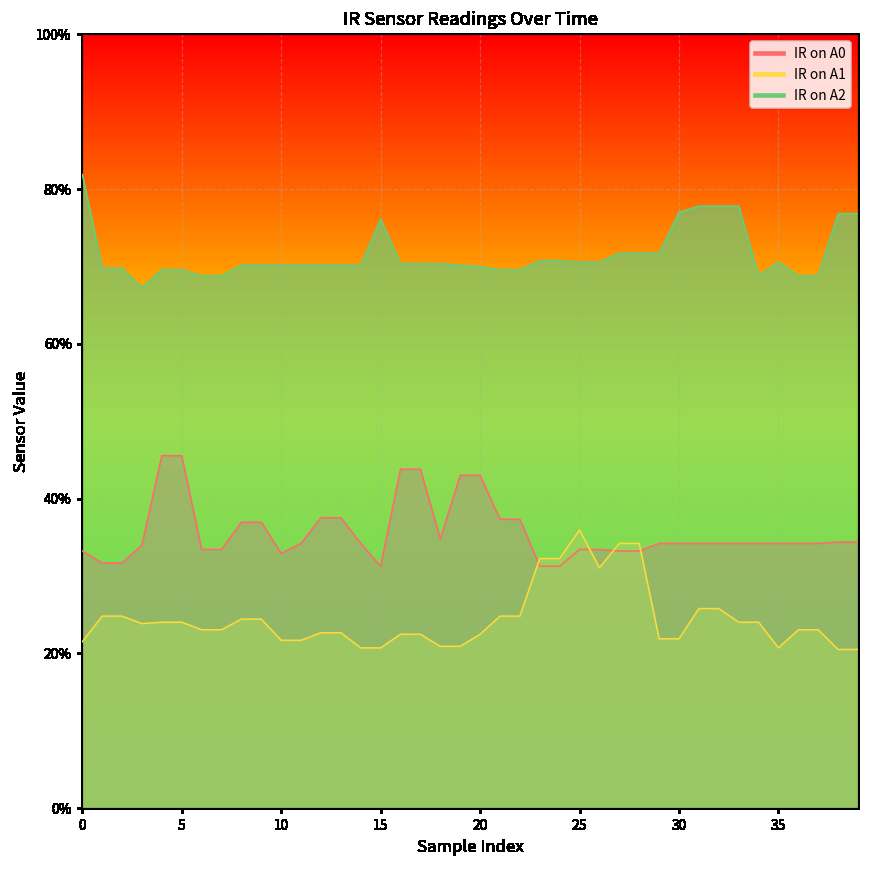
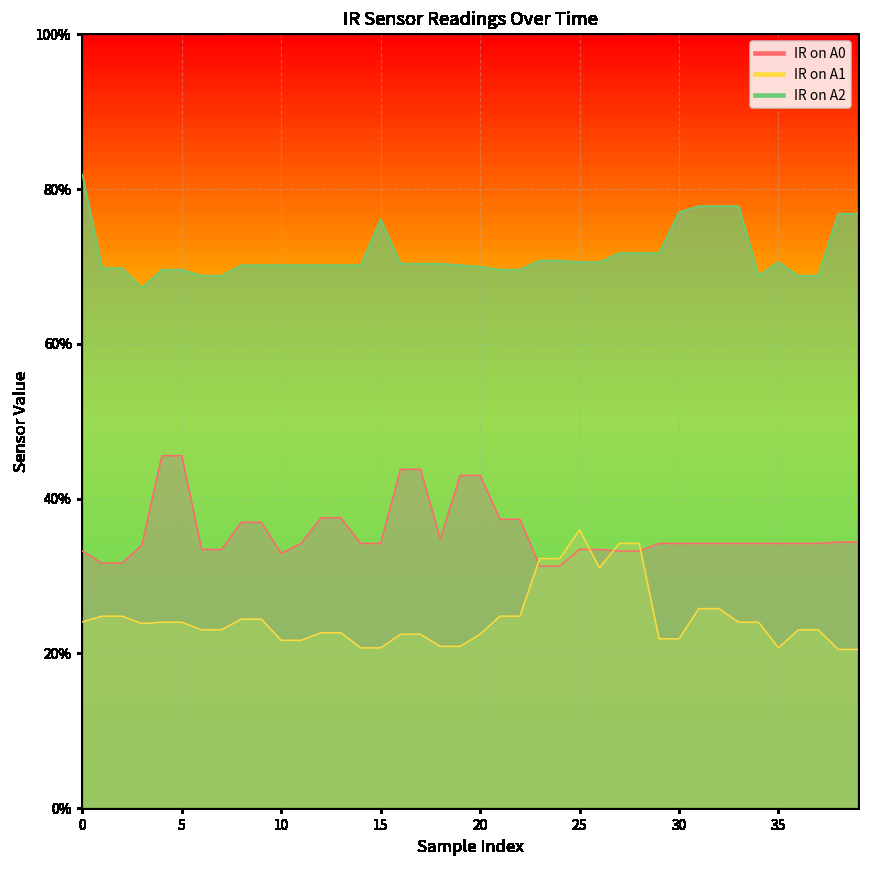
IR on A1, 0: 22% -> 24%
IR on A0, 15: 31% -> 34%
